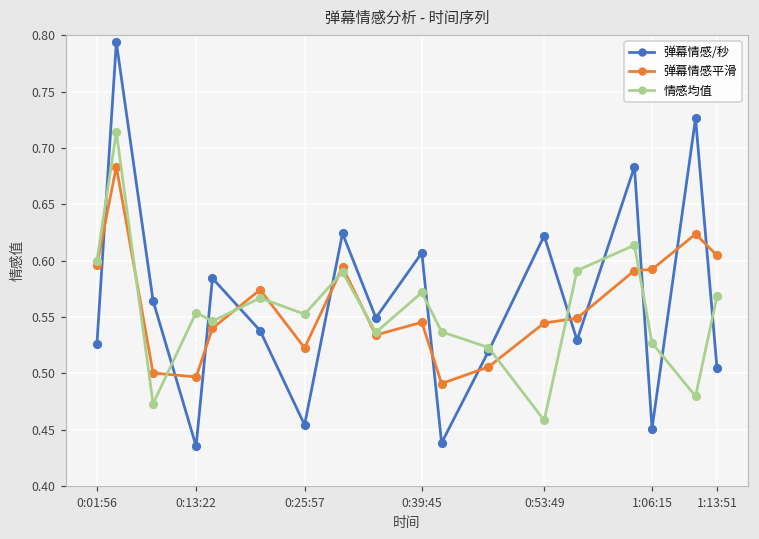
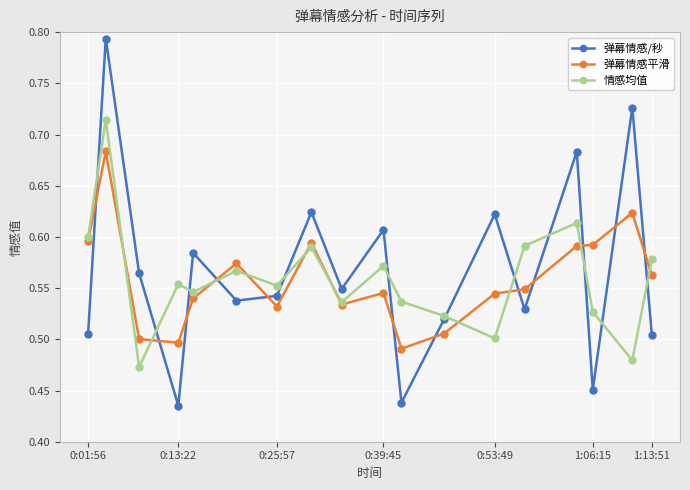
弹幕情感/秒, 0:01:56: 0.526 -> 0.505
弹幕情感/秒, 0:25:57: 0.454 -> 0.542
弹幕情感平滑, 0:25:57: 0.523 -> 0.532
情感均值, 0:53:49: 0.458 -> 0.501
弹幕情感平滑, 1:13:51: 0.605 -> 0.563
情感均值, 1:13:51: 0.568 -> 0.578
